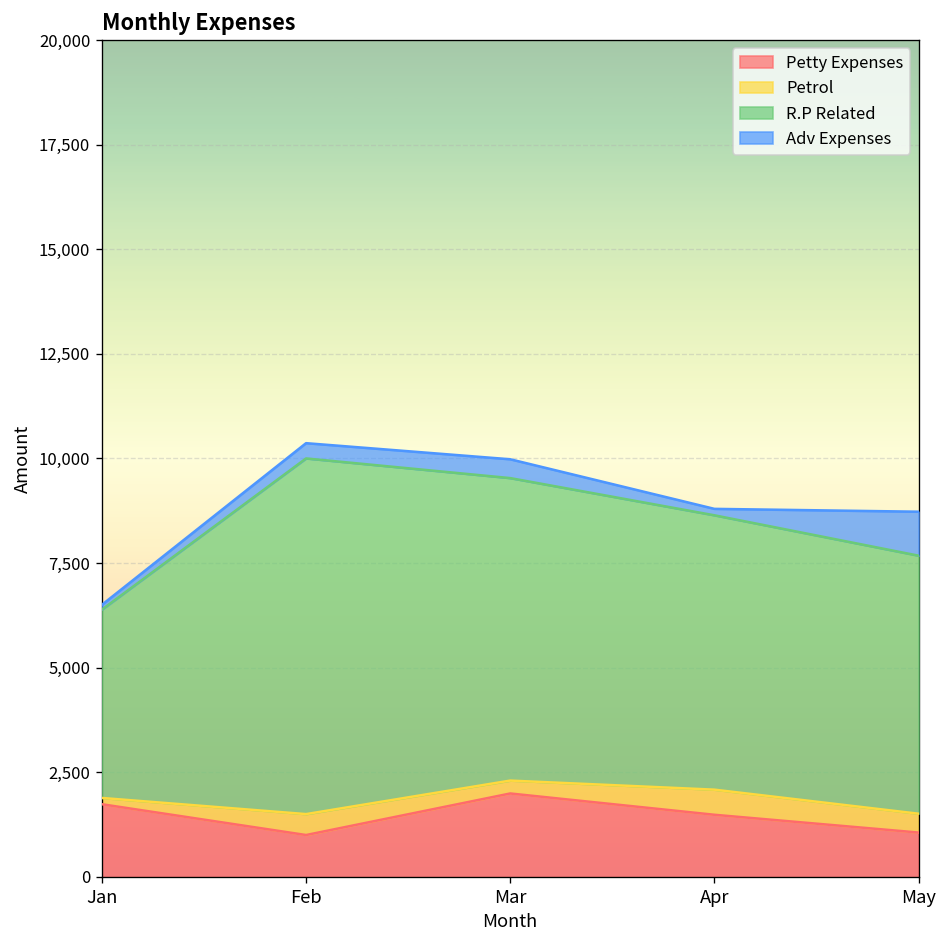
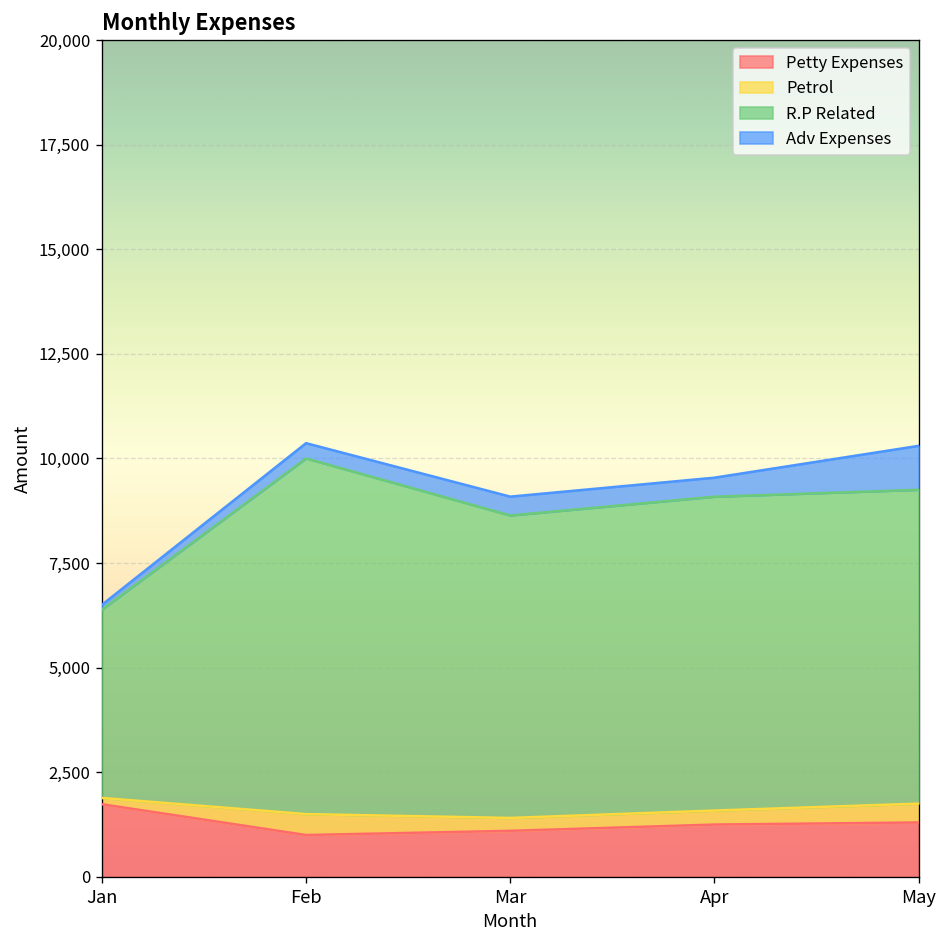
Petty Expenses, Mar: 2,000 -> 1,100
Petty Expenses, Apr: 1,500 -> 1,300
Petrol, Apr: 600 -> 300
R.P Related, Apr: 6,600 -> 7,500
Adv Expenses, Apr: 200 -> 500
Petty Expenses, May: 1,100 -> 1,300
R.P Related, May: 6,200 -> 7,500
